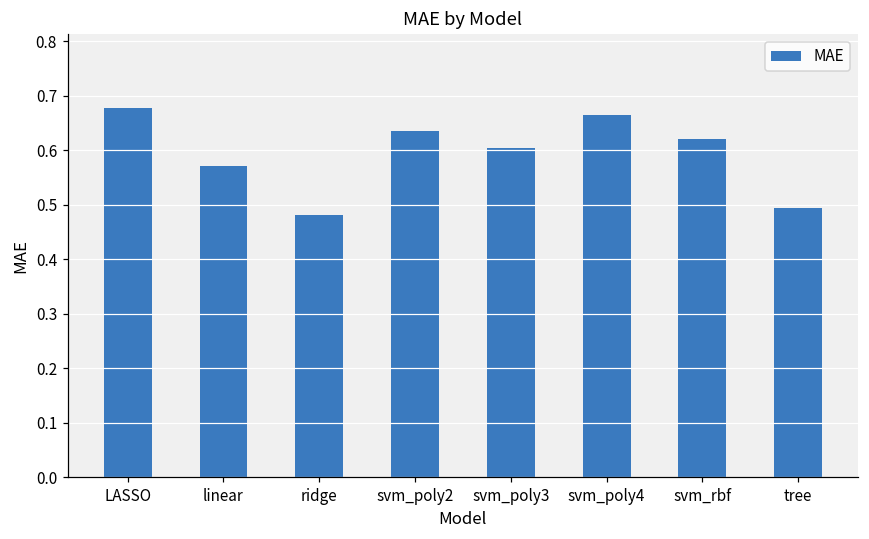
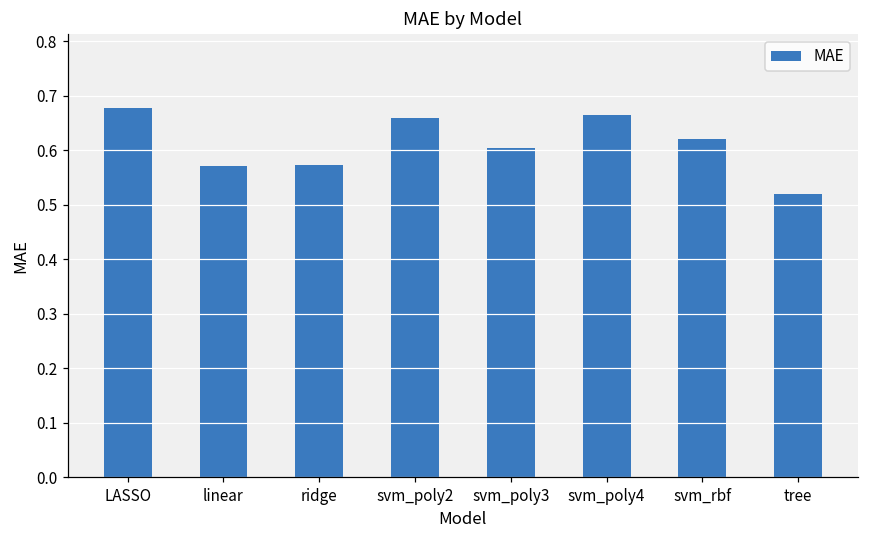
ridge: 0.48 -> 0.57
svm_poly2: 0.63 -> 0.66
tree: 0.49 -> 0.52
